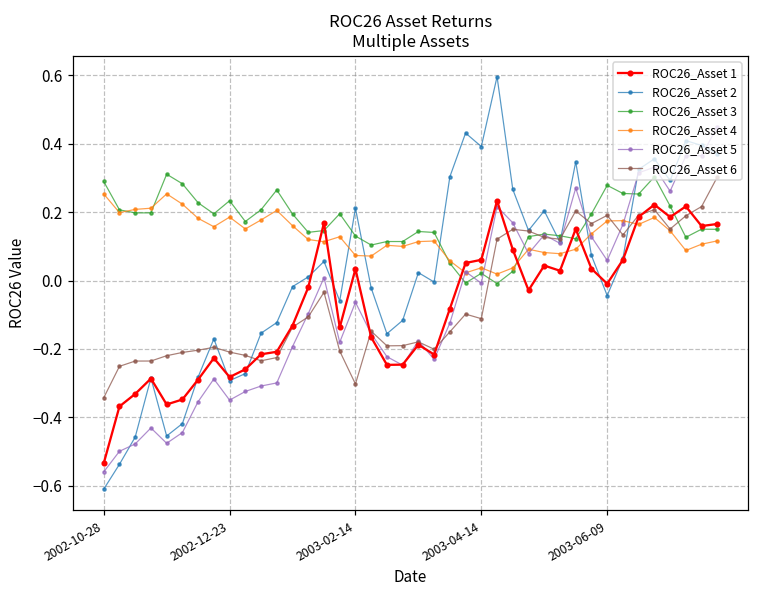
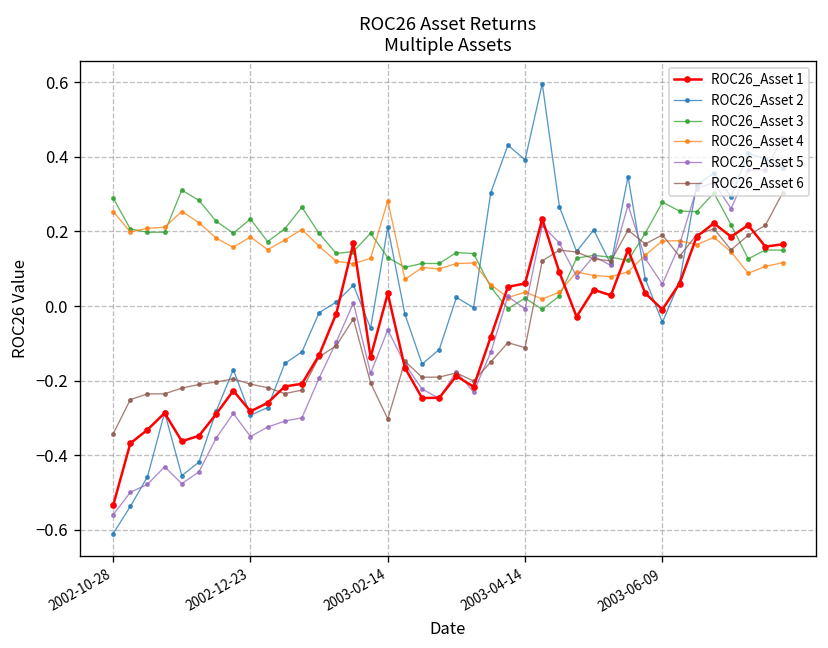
ROC26_Asset 4, 2003-02-14: 0.07 -> 0.28
